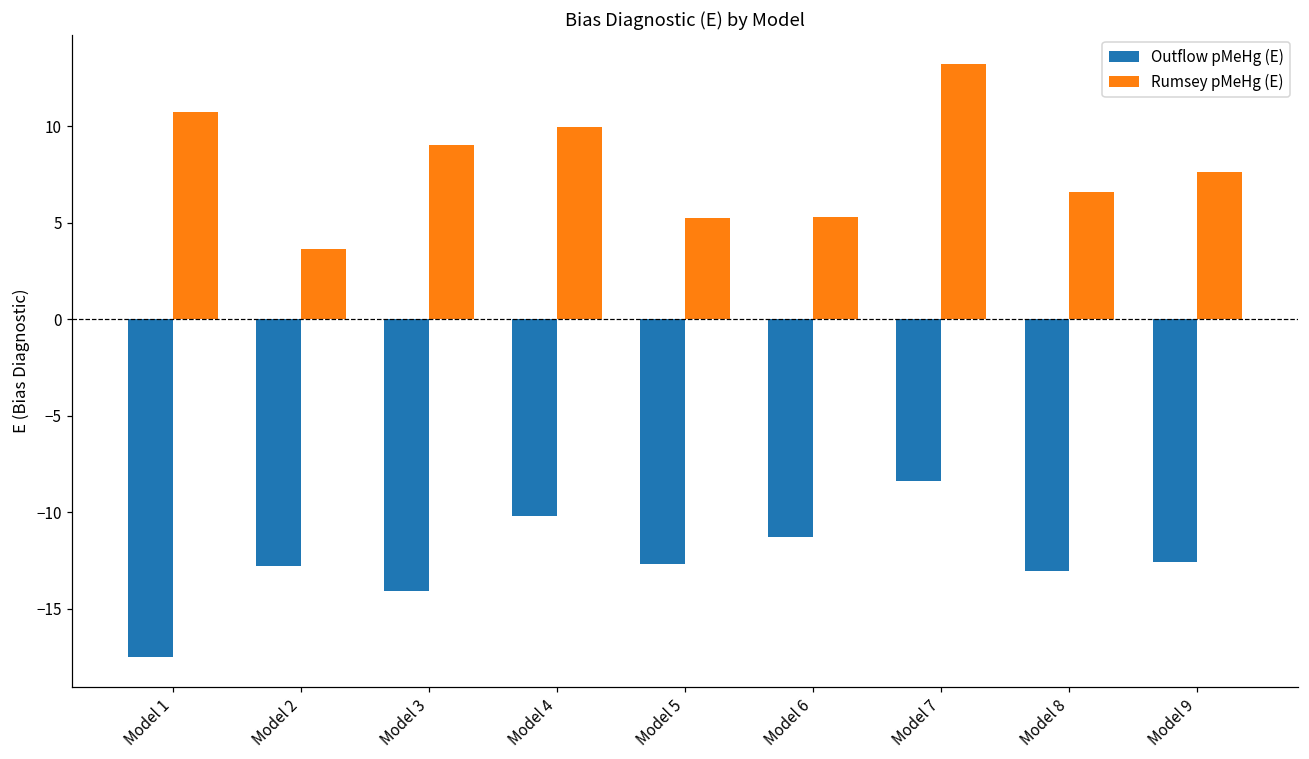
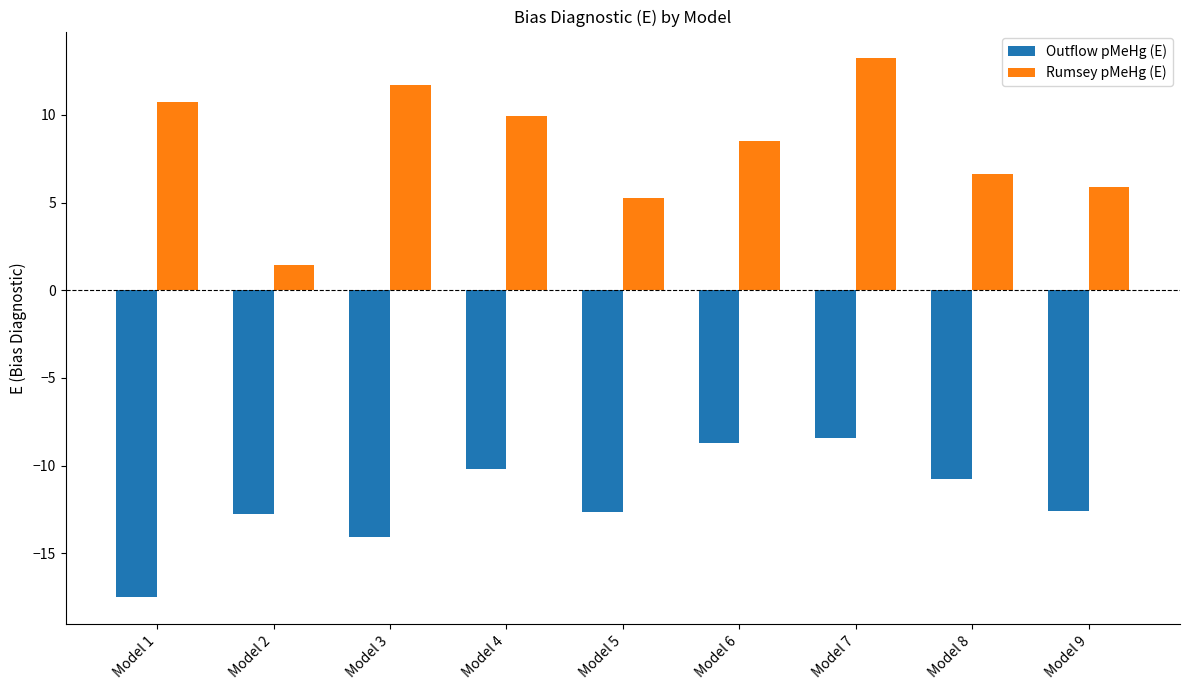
Rumsey pMeHg (E), Model 2: 3.6 -> 1.4
Rumsey pMeHg (E), Model 3: 9.0 -> 11.7
Outflow pMeHg (E), Model 6: -11.3 -> -8.7
Rumsey pMeHg (E), Model 6: 5.3 -> 8.5
Outflow pMeHg (E), Model 8: -13.0 -> -10.8
Rumsey pMeHg (E), Model 9: 7.6 -> 5.9
